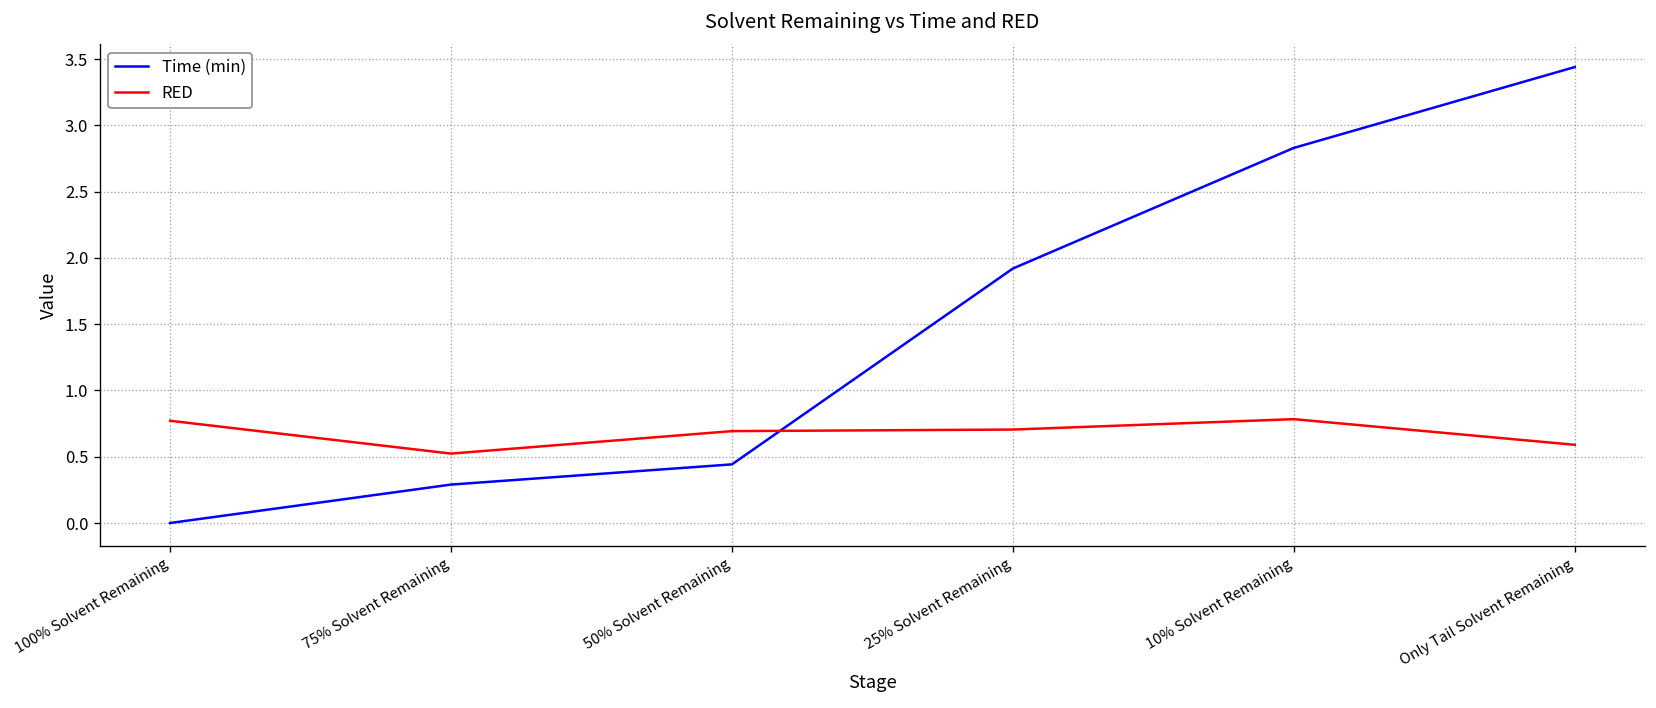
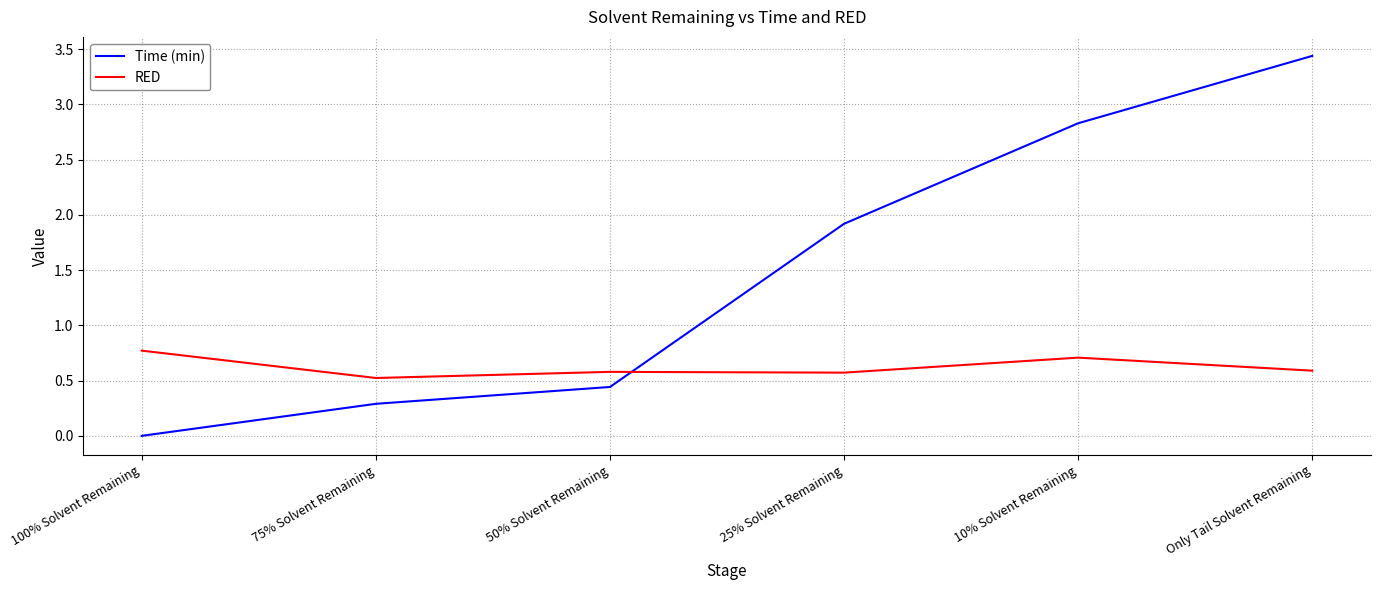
RED, 50% Solvent Remaining: 0.69 -> 0.58
RED, 25% Solvent Remaining: 0.71 -> 0.57
RED, 10% Solvent Remaining: 0.78 -> 0.71
